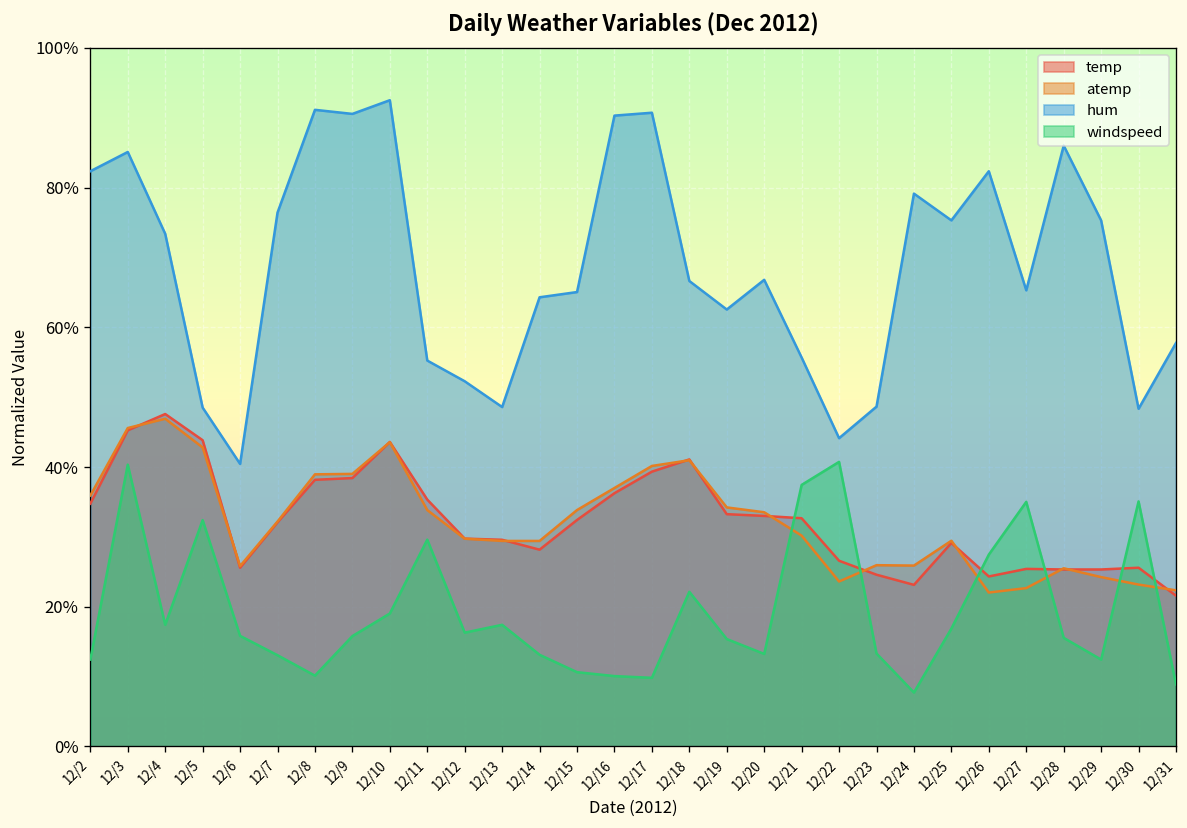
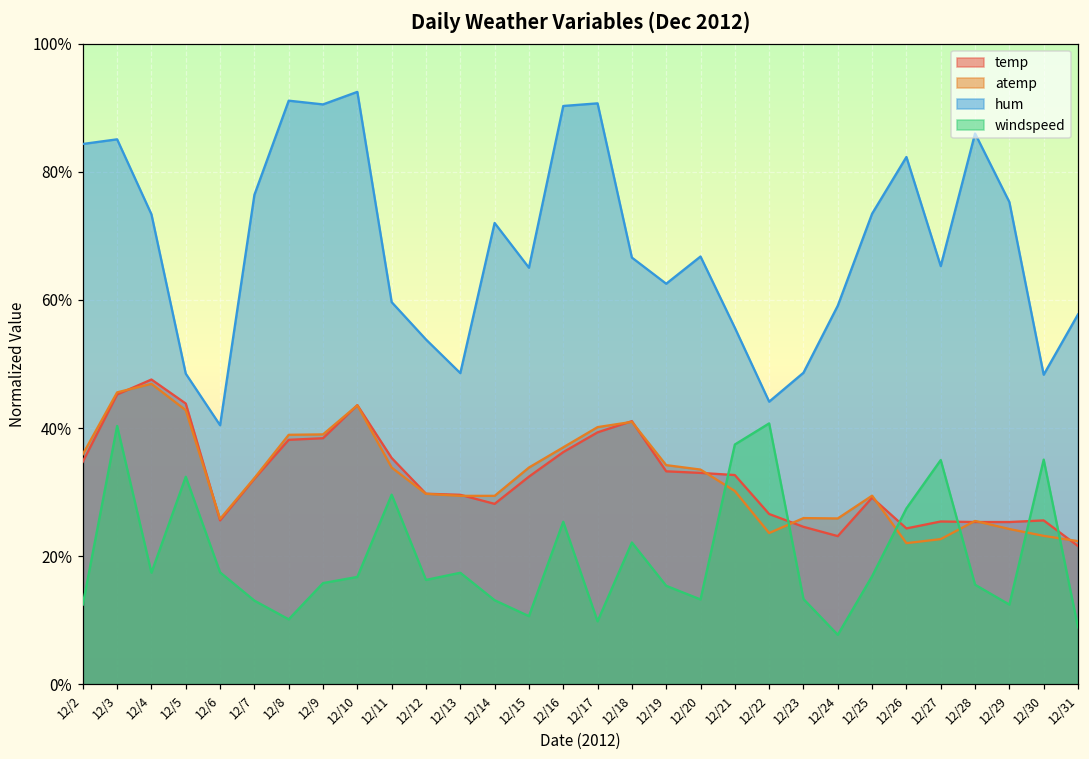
hum, 12/2: 82% -> 84%
windspeed, 12/6: 16% -> 17%
windspeed, 12/10: 19% -> 17%
hum, 12/11: 55% -> 60%
hum, 12/12: 52% -> 54%
hum, 12/14: 64% -> 72%
windspeed, 12/16: 10% -> 25%
hum, 12/24: 79% -> 59%
hum, 12/25: 75% -> 73%
